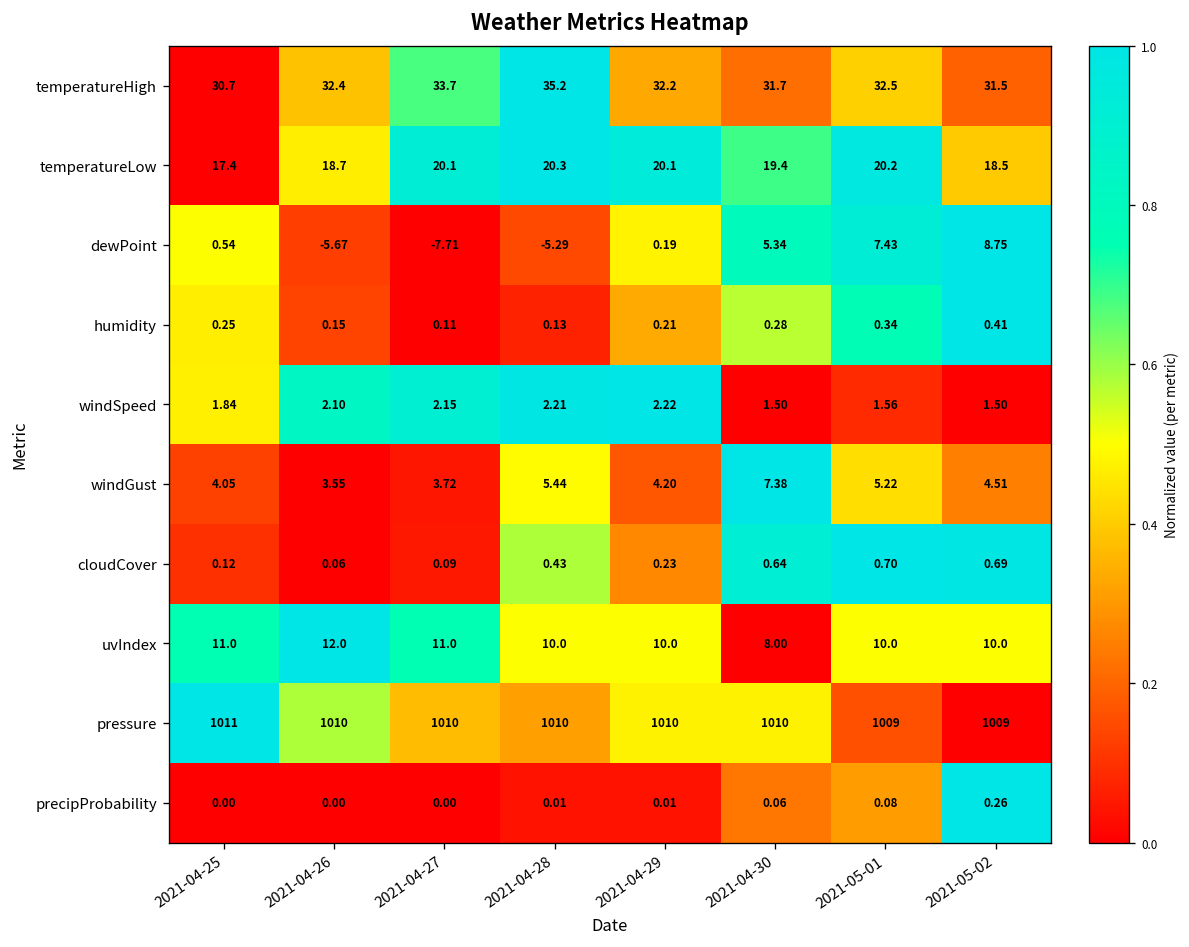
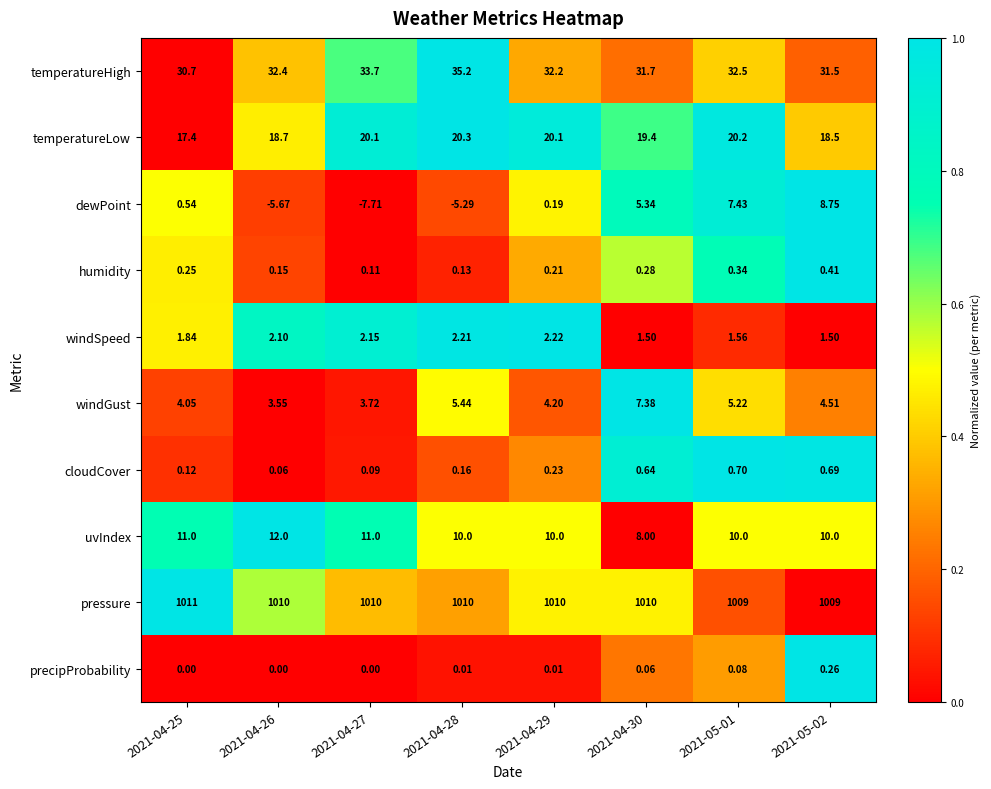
cloudCover, 2021-04-28: 0.43 -> 0.16
